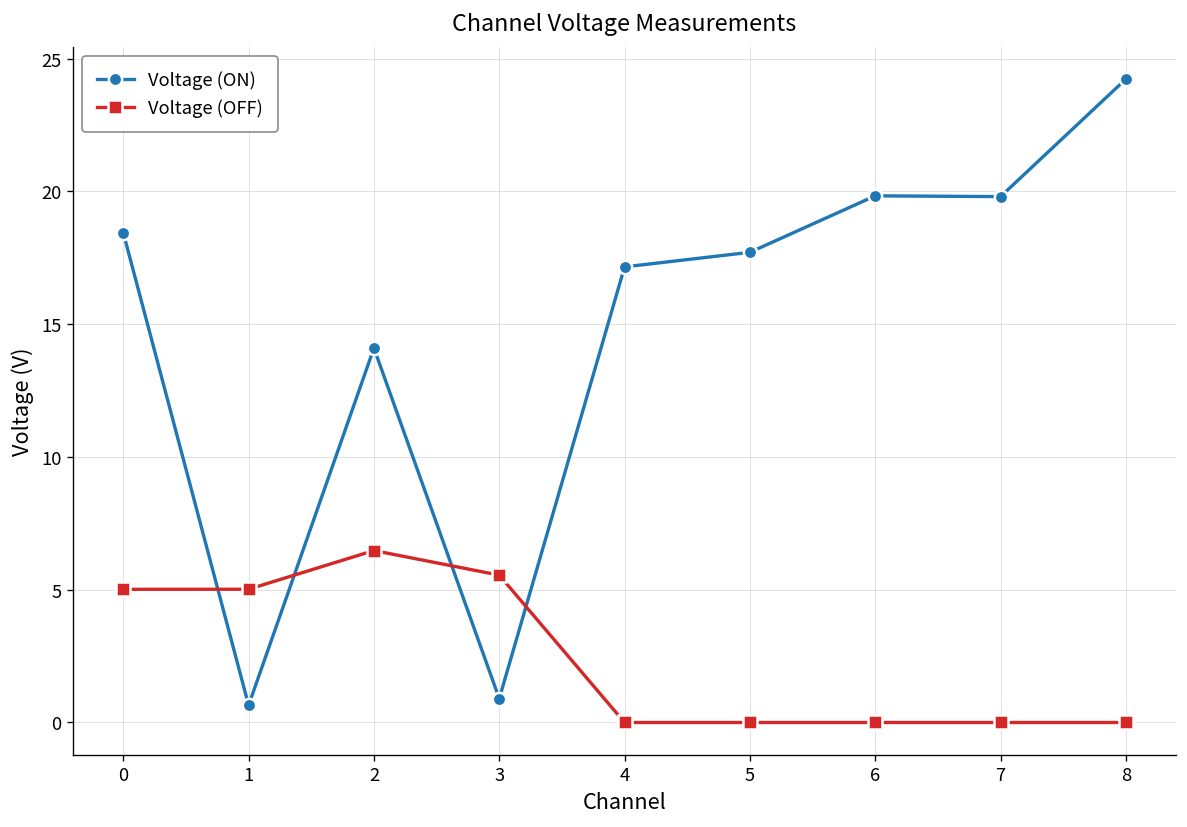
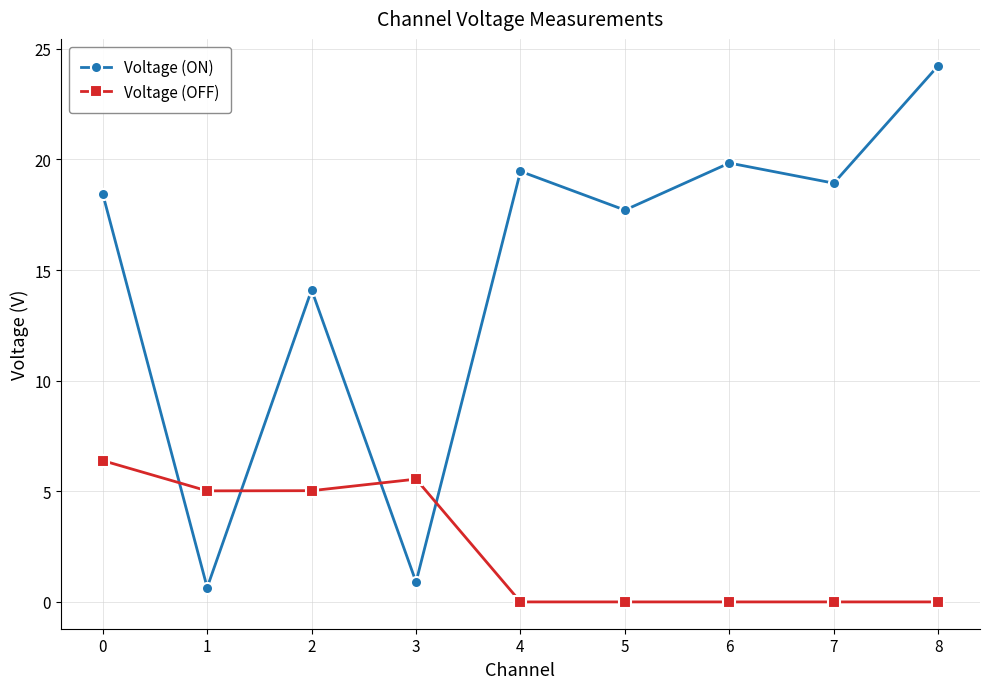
Voltage (OFF), 0: 5.0 -> 6.4
Voltage (OFF), 2: 6.5 -> 5.0
Voltage (ON), 4: 17.2 -> 19.5
Voltage (ON), 7: 19.8 -> 18.9
